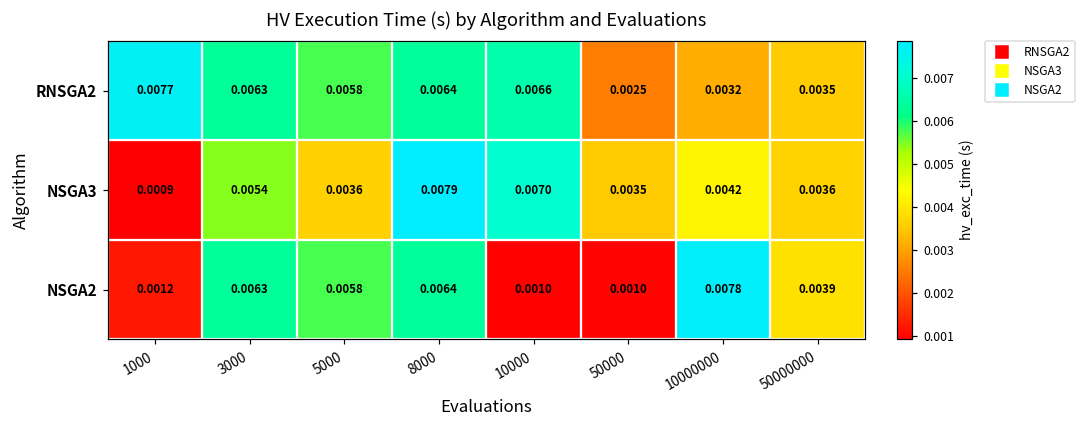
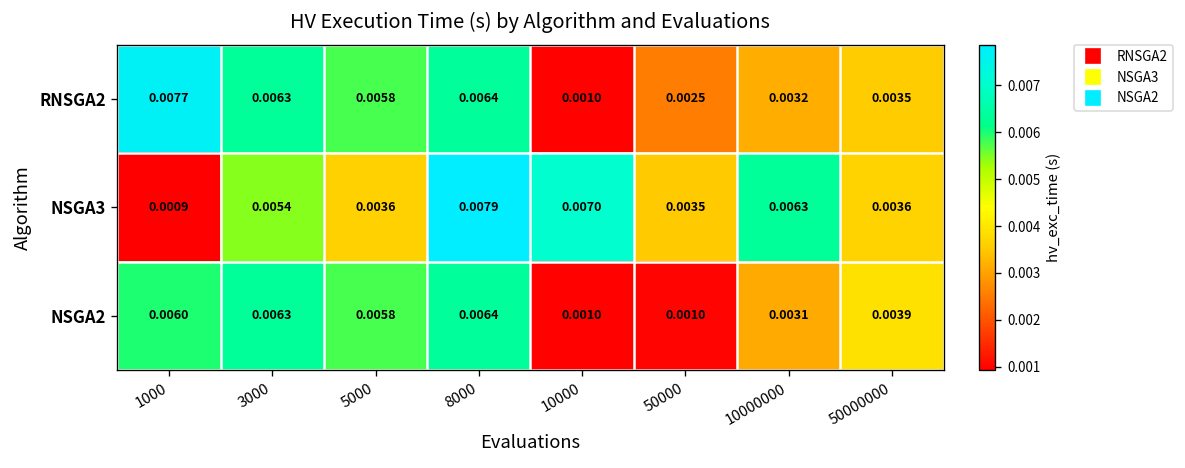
RNSGA2, 10000: 0.0066 -> 0.0010
NSGA3, 10000000: 0.0042 -> 0.0063
NSGA2, 1000: 0.0012 -> 0.0060
NSGA2, 10000000: 0.0078 -> 0.0031
